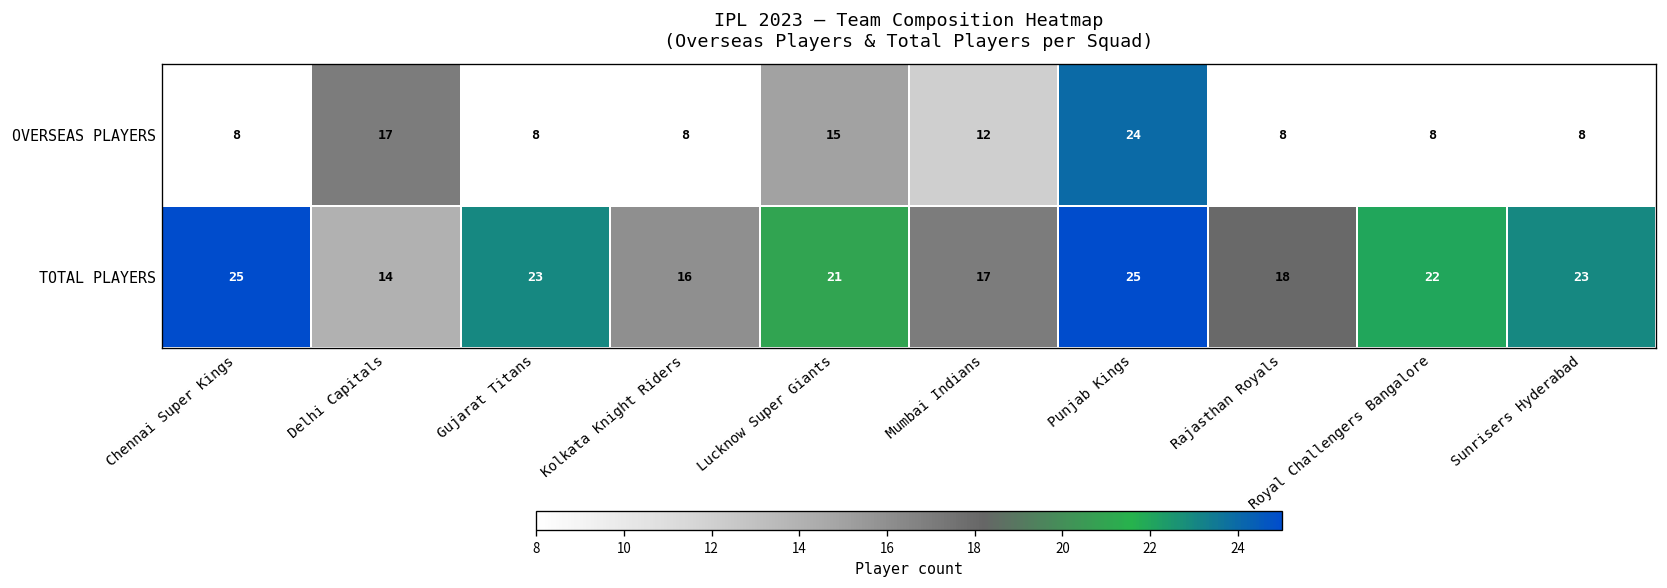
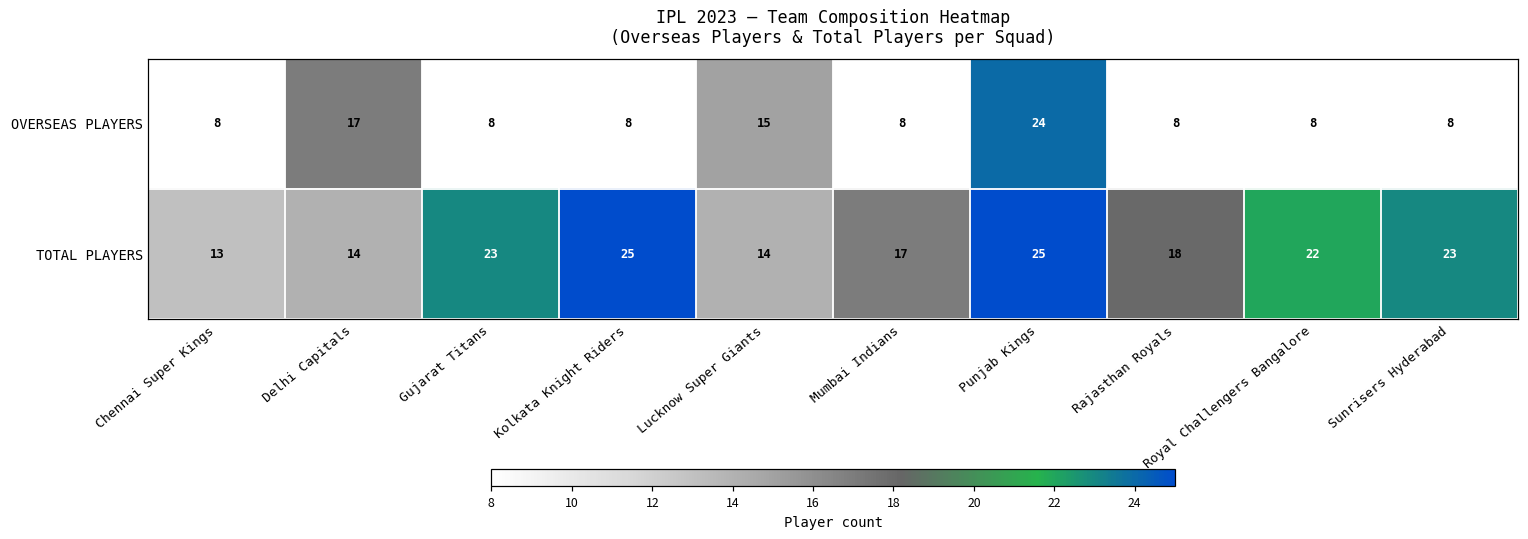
OVERSEAS PLAYERS, Mumbai Indians: 12 -> 8
TOTAL PLAYERS, Chennai Super Kings: 25 -> 13
TOTAL PLAYERS, Kolkata Knight Riders: 16 -> 25
TOTAL PLAYERS, Lucknow Super Giants: 21 -> 14
